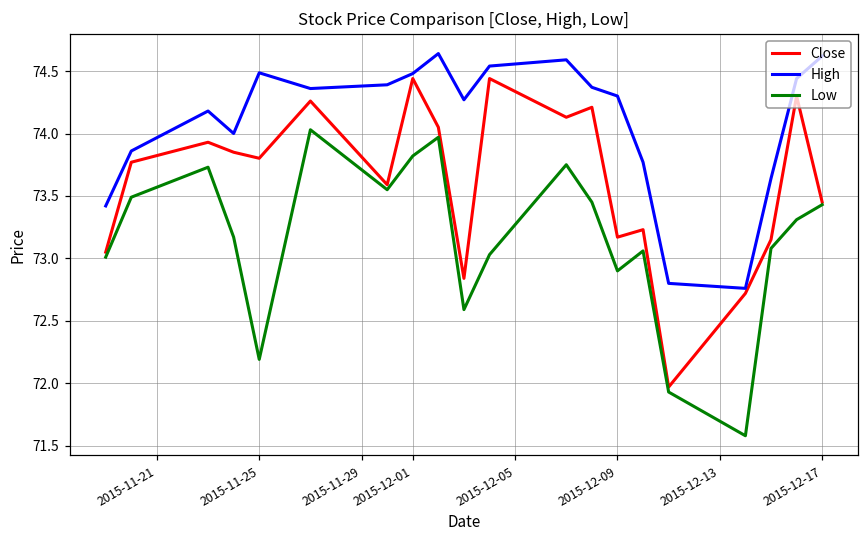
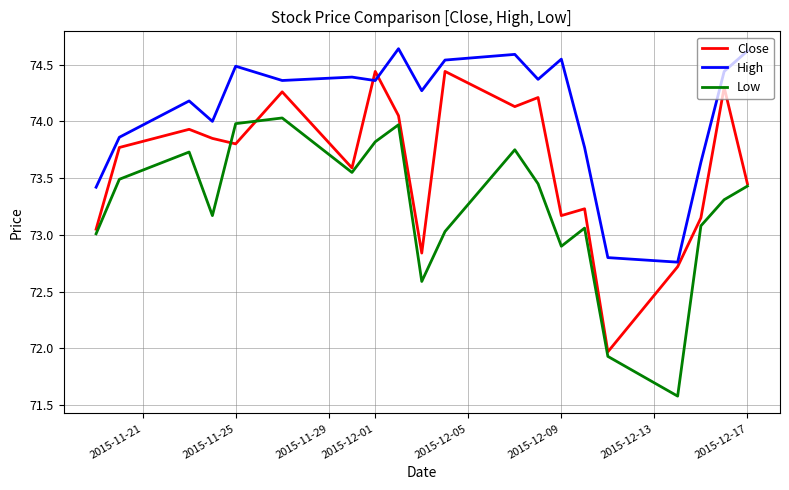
Low, 2015-11-25: 72.19 -> 73.98
High, 2015-12-01: 74.48 -> 74.36
High, 2015-12-09: 74.30 -> 74.55
